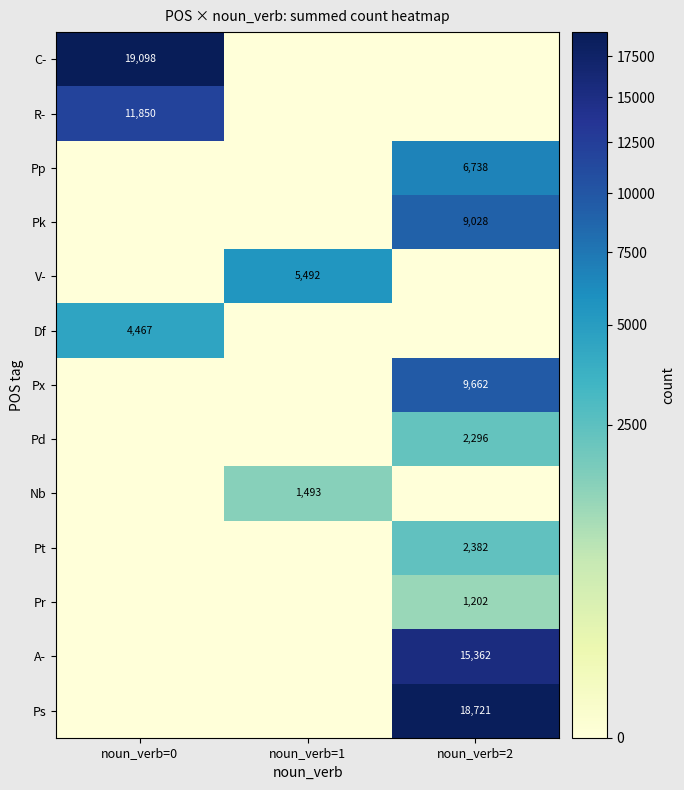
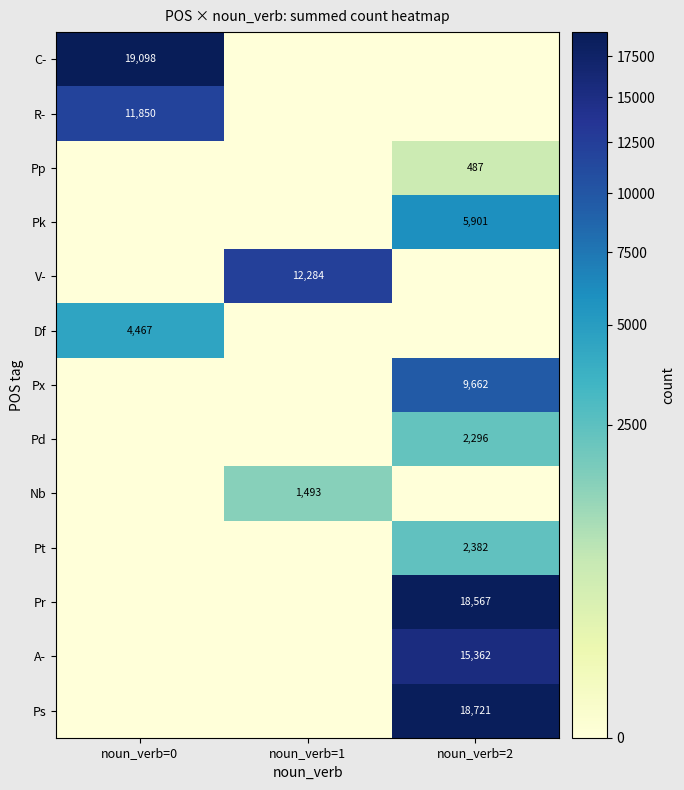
Pp, noun_verb=2: 6,738 -> 487
Pk, noun_verb=2: 9,028 -> 5,901
V-, noun_verb=1: 5,492 -> 12,284
Pr, noun_verb=2: 1,202 -> 18,567
